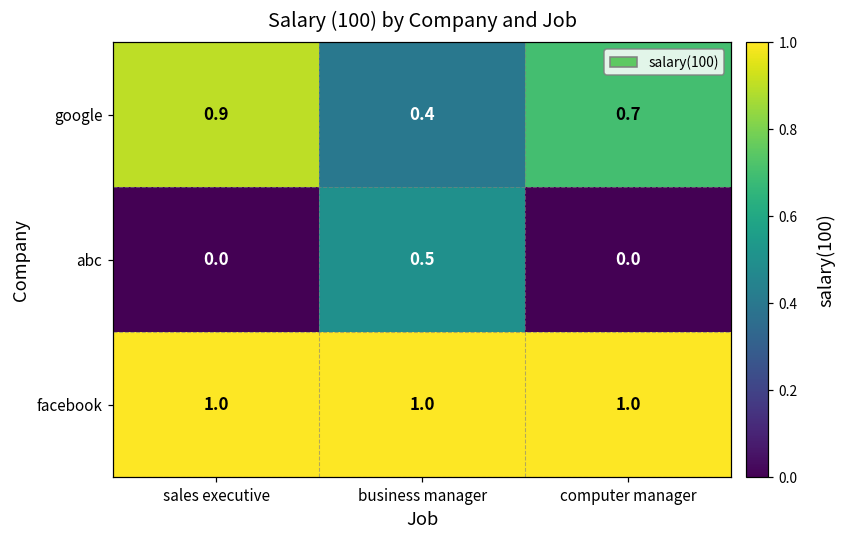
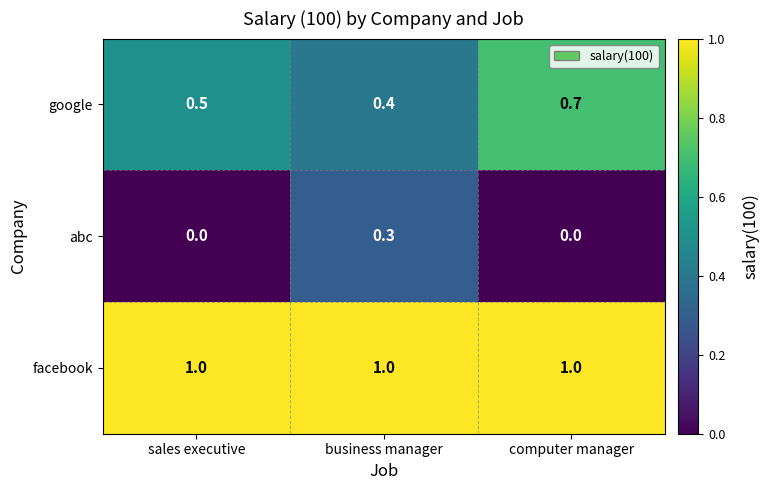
google, sales executive: 0.9 -> 0.5
abc, business manager: 0.5 -> 0.3
